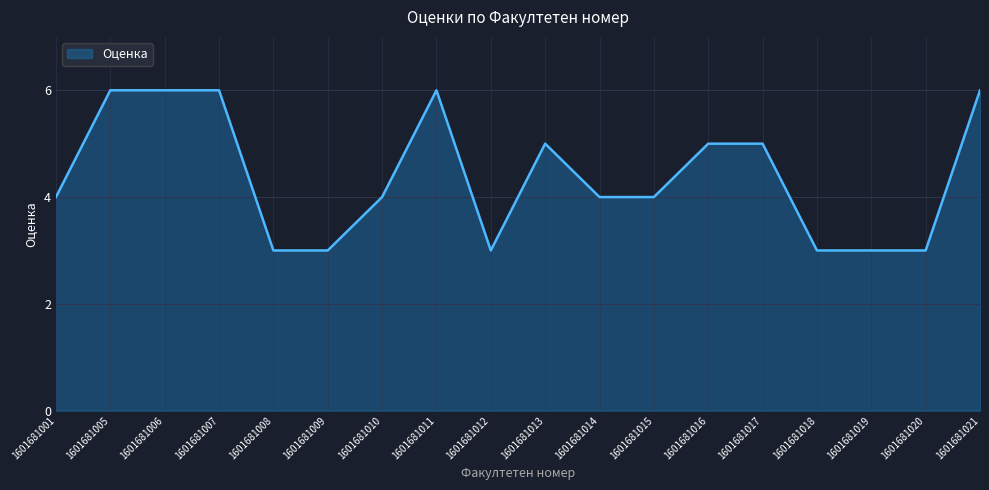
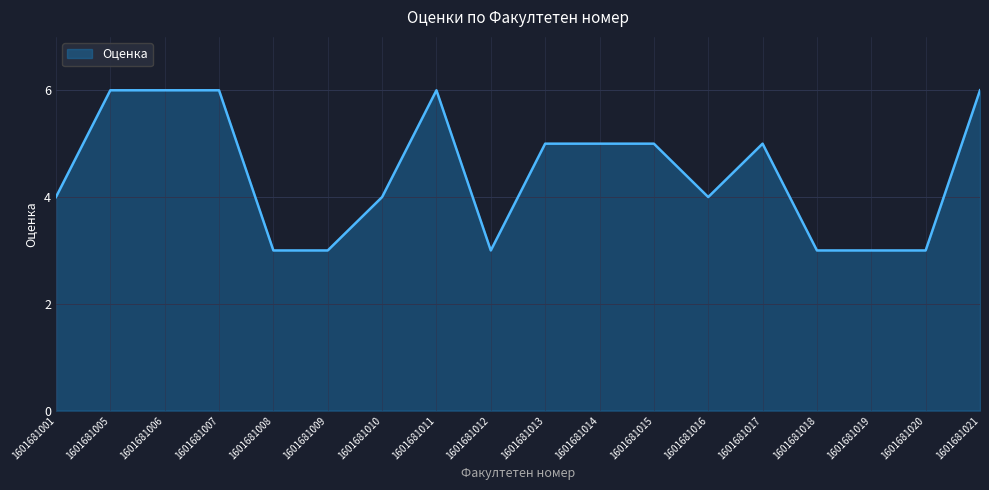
1601681014: 4 -> 5
1601681015: 4 -> 5
1601681016: 5 -> 4
